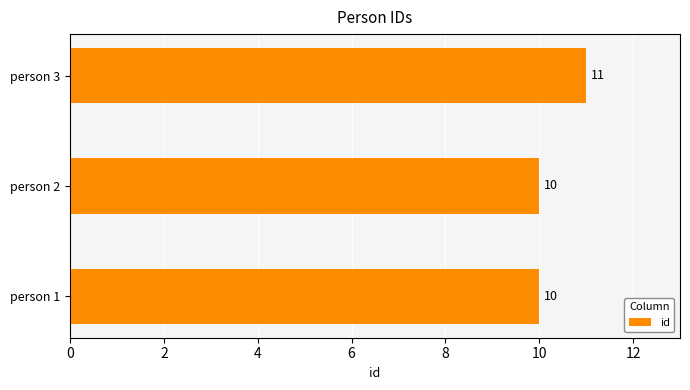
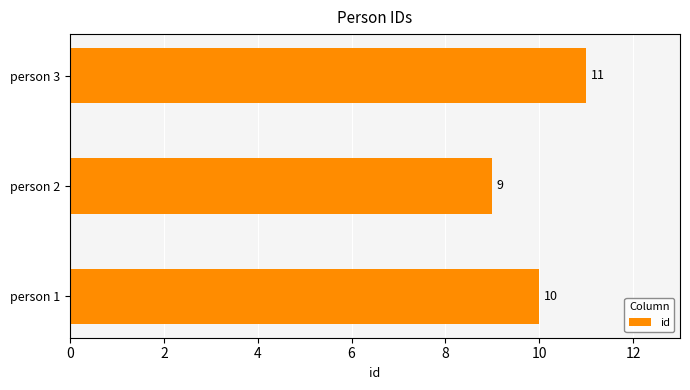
person 2: 10 -> 9
